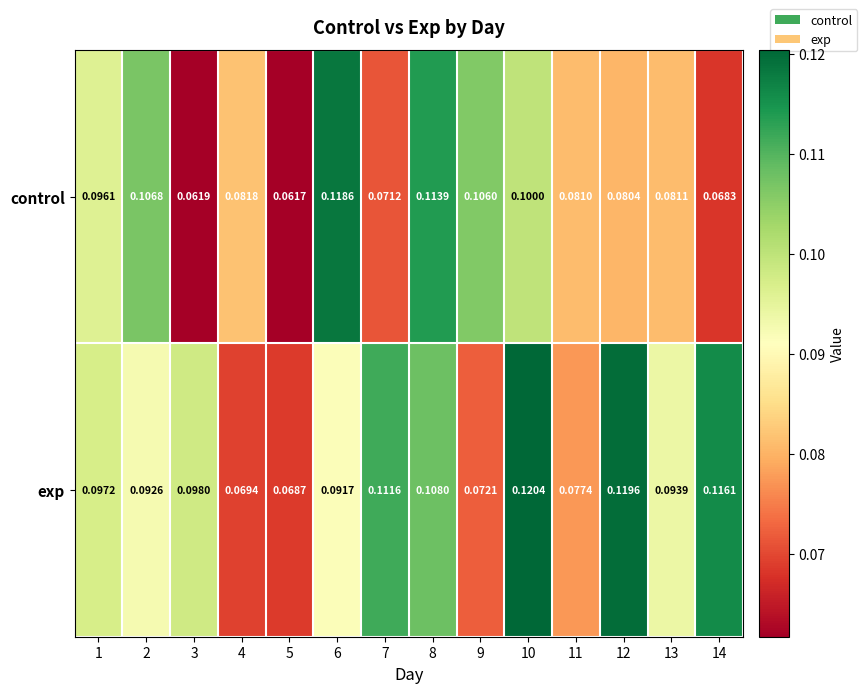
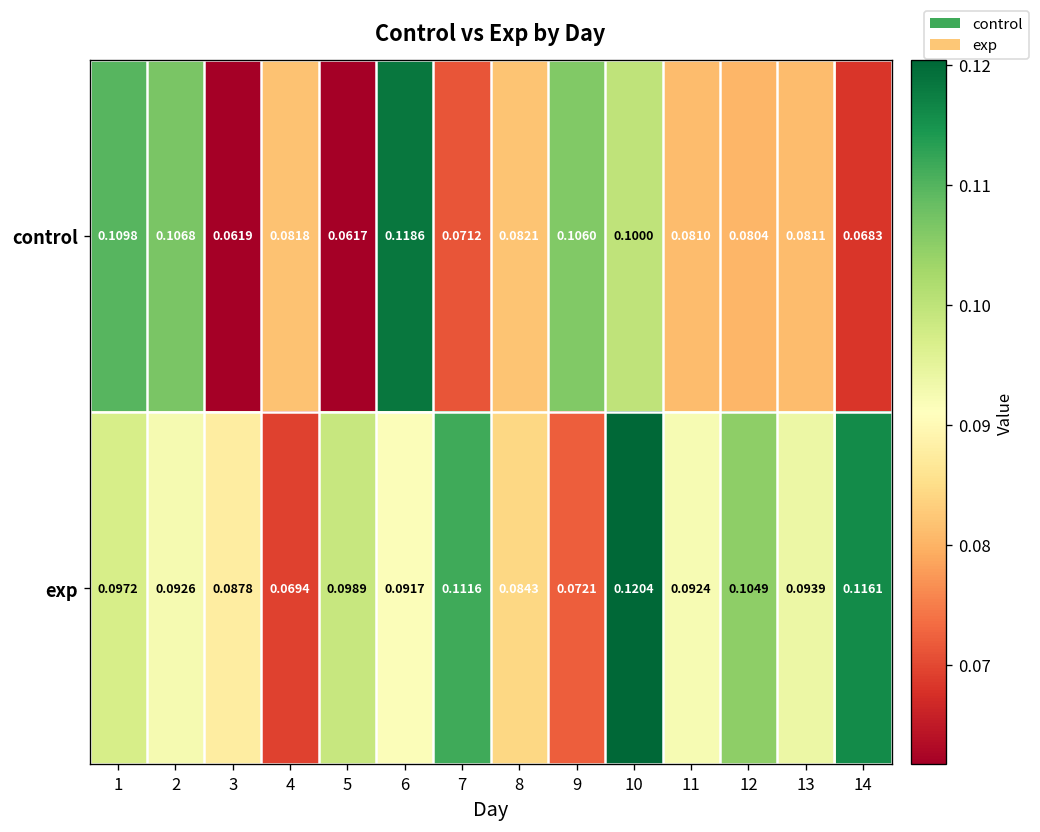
control, 1: 0.0961 -> 0.1098
control, 8: 0.1139 -> 0.0821
exp, 3: 0.0980 -> 0.0878
exp, 5: 0.0687 -> 0.0989
exp, 8: 0.1080 -> 0.0843
exp, 11: 0.0774 -> 0.0924
exp, 12: 0.1196 -> 0.1049
